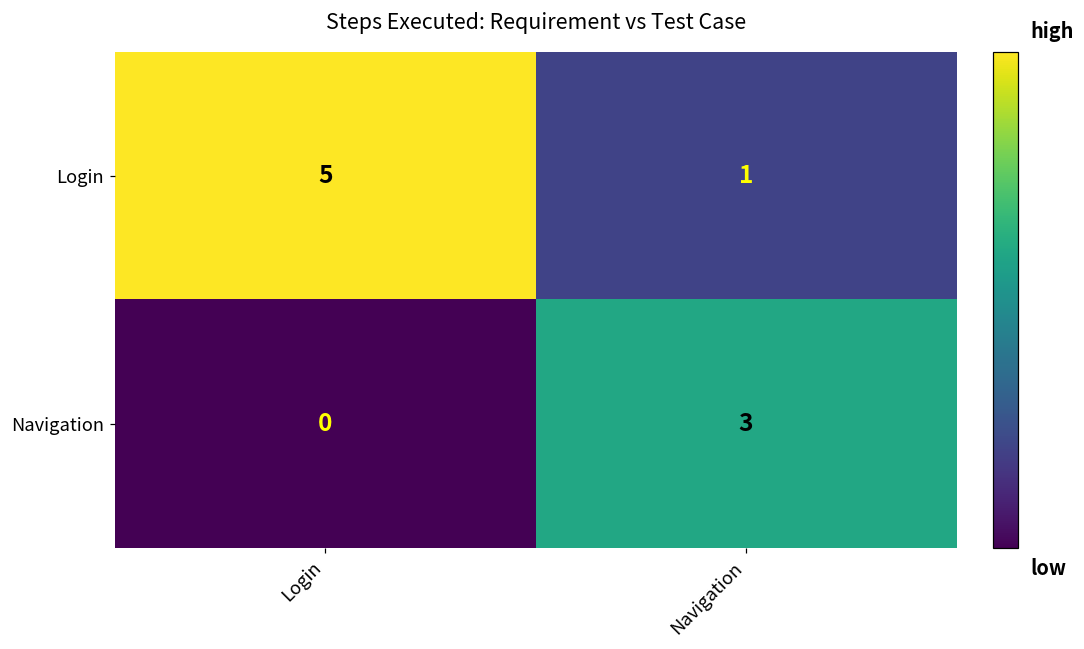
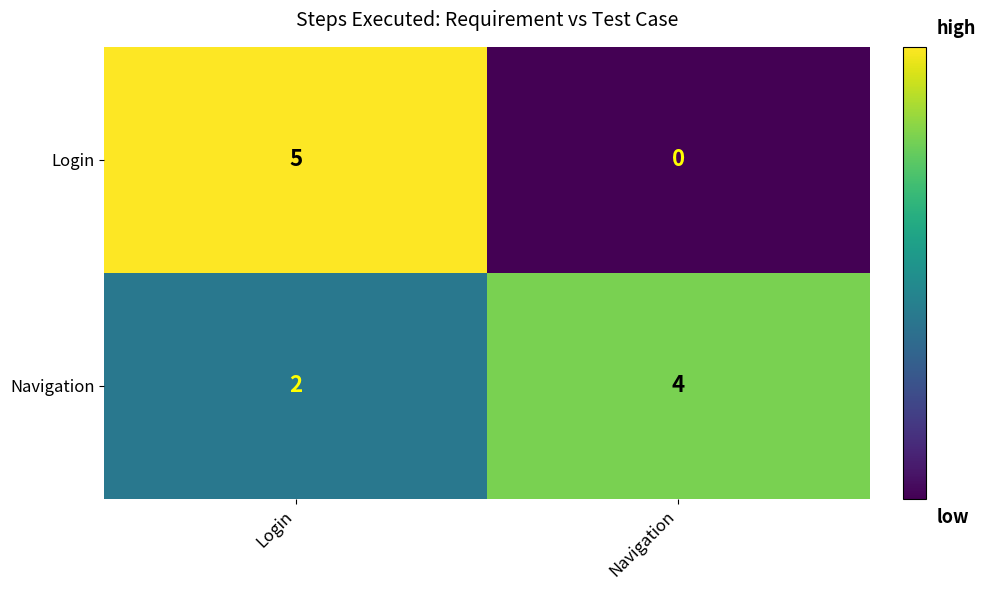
Login, Navigation: 1 -> 0
Navigation, Login: 0 -> 2
Navigation, Navigation: 3 -> 4
